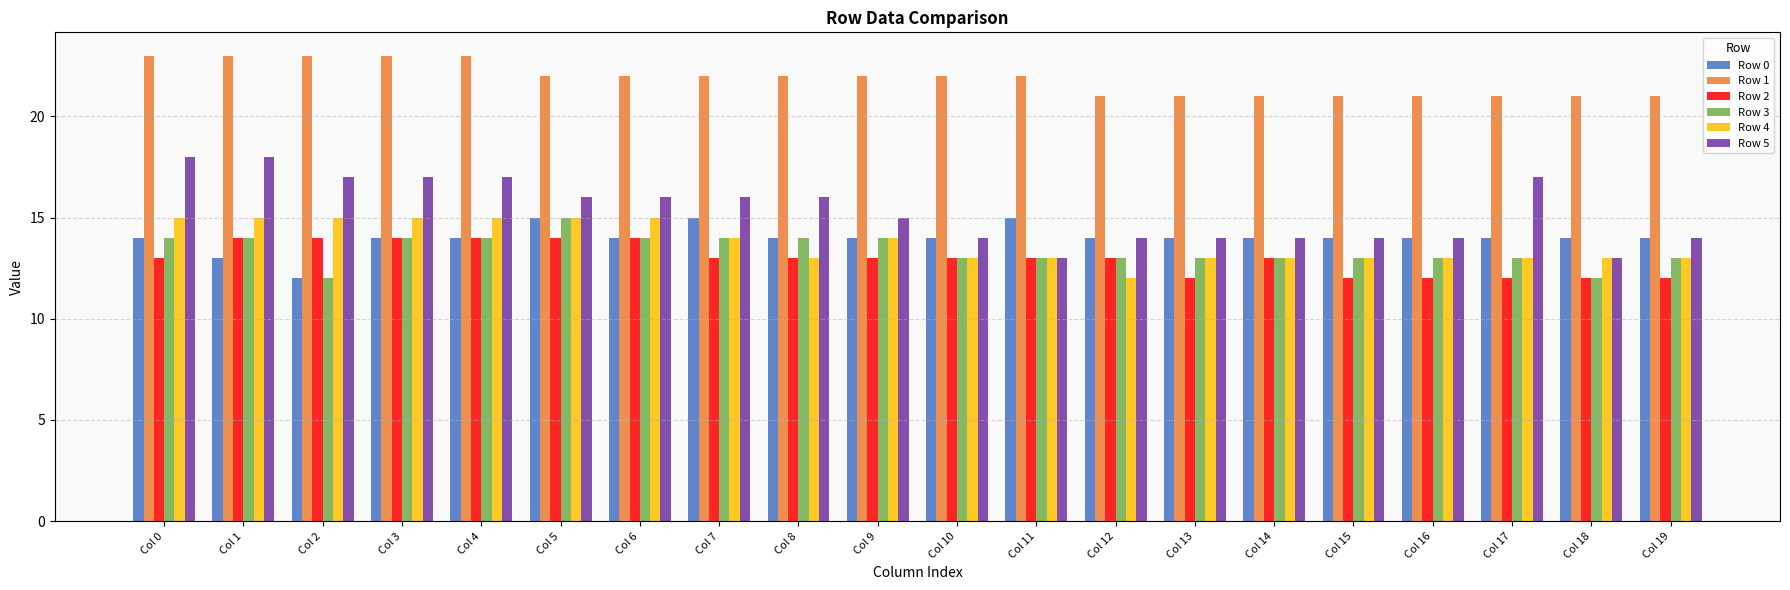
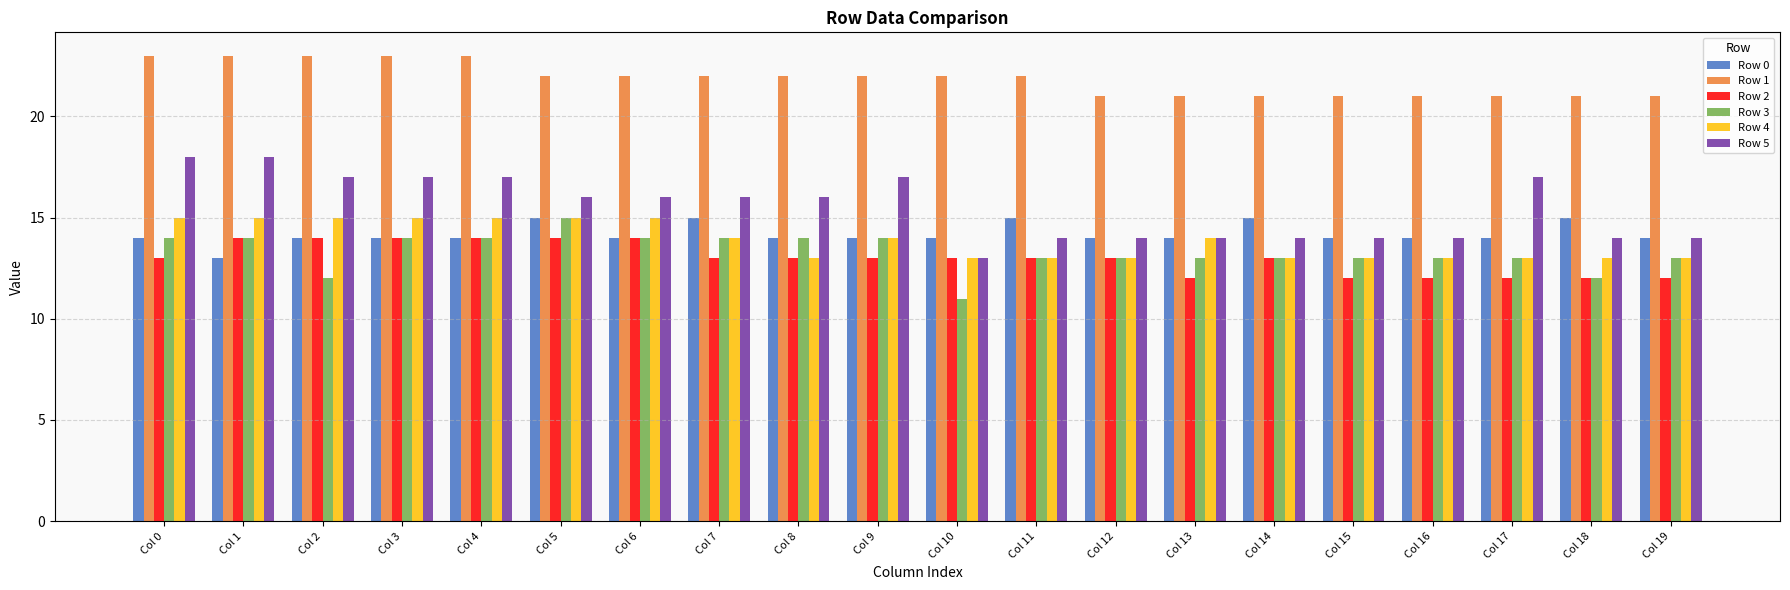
Row 0, Col 2: 12 -> 14
Row 5, Col 9: 15 -> 17
Row 3, Col 10: 13 -> 11
Row 5, Col 10: 14 -> 13
Row 5, Col 11: 13 -> 14
Row 4, Col 12: 12 -> 13
Row 4, Col 13: 13 -> 14
Row 0, Col 14: 14 -> 15
Row 0, Col 18: 14 -> 15
Row 5, Col 18: 13 -> 14
